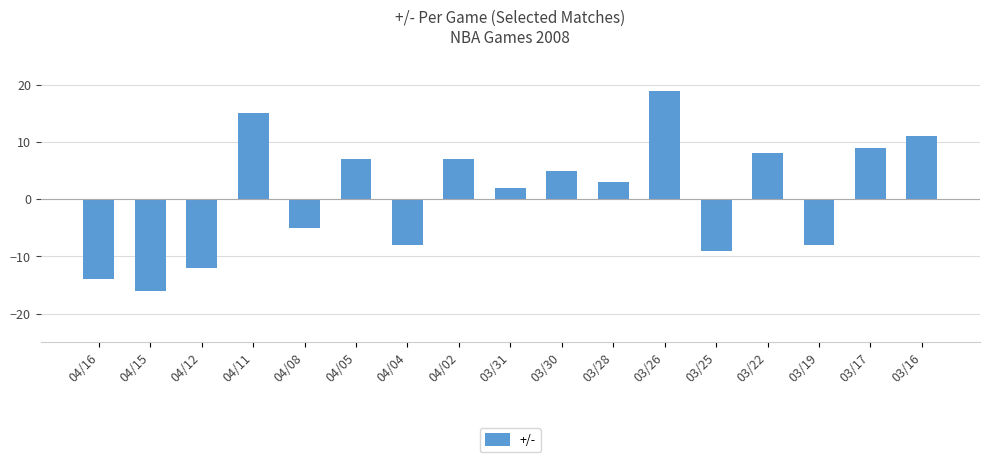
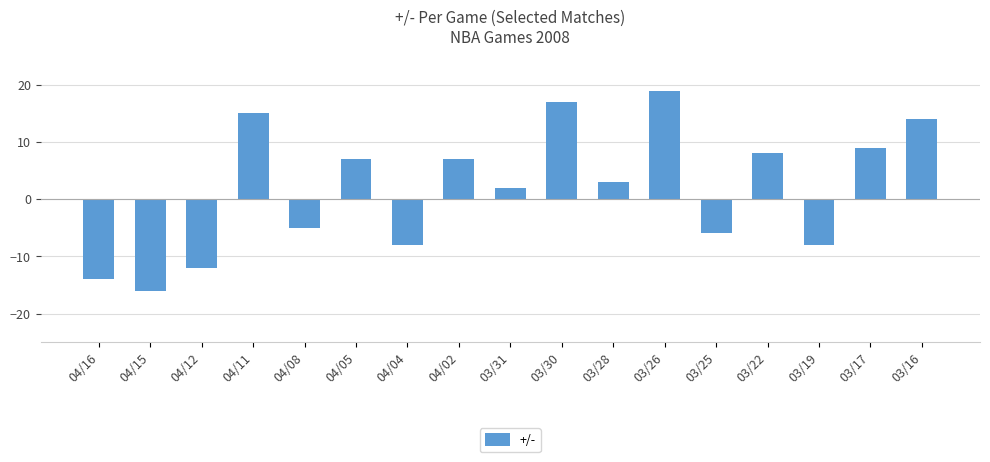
03/30: 5 -> 17
03/25: -9 -> -6
03/16: 11 -> 14
